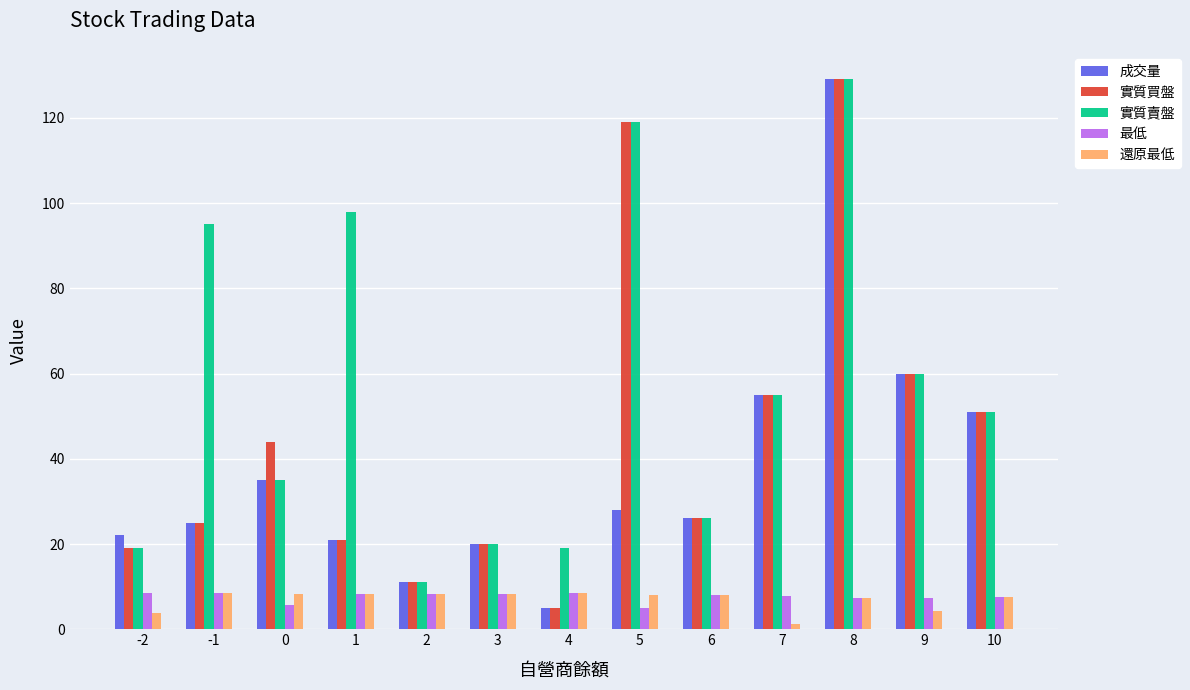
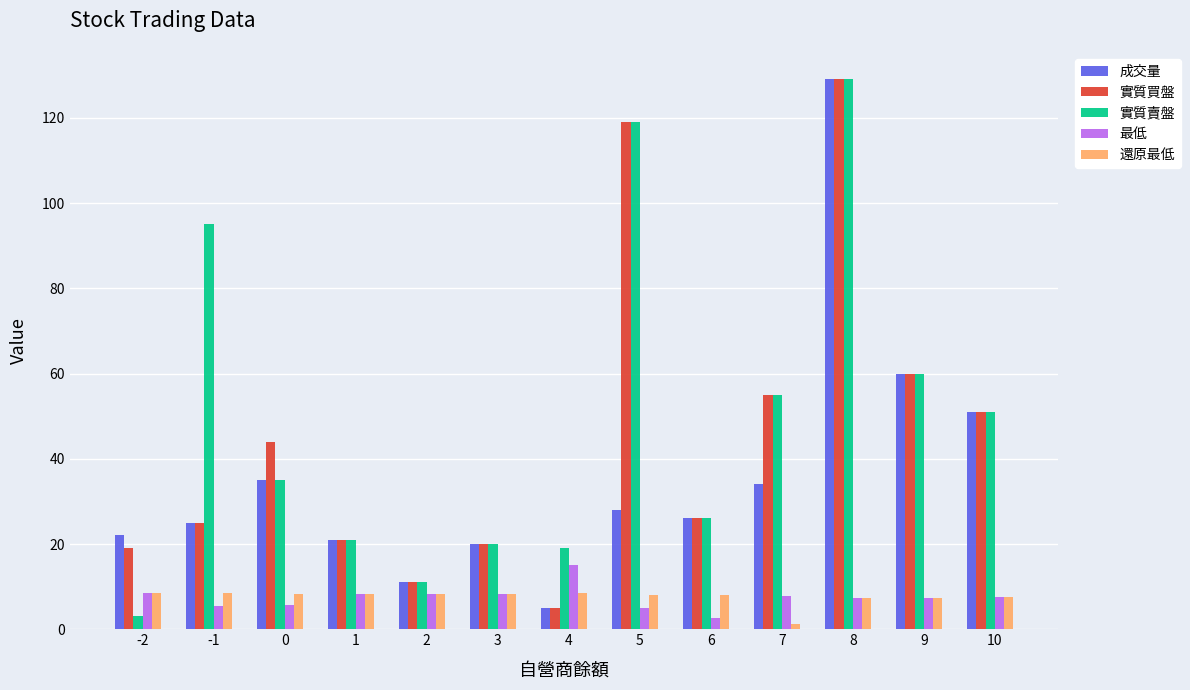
實質賣盤, -2: 19 -> 3
還原最低, -2: 4 -> 9
最低, -1: 8 -> 5
實質賣盤, 1: 98 -> 21
最低, 4: 8 -> 15
最低, 6: 8 -> 3
成交量, 7: 55 -> 34
還原最低, 9: 4 -> 7
